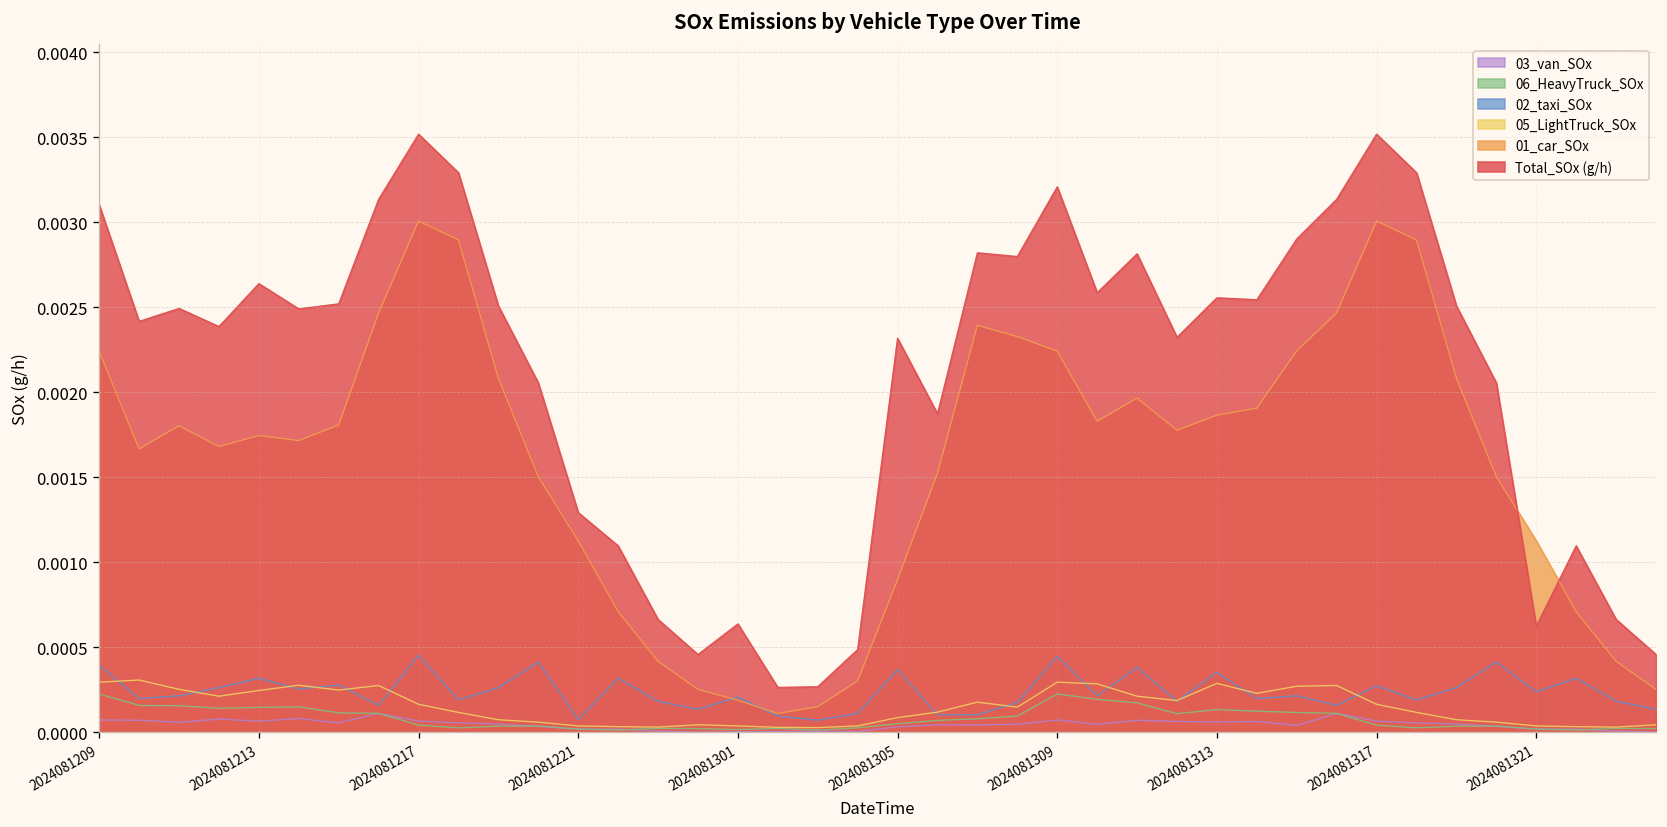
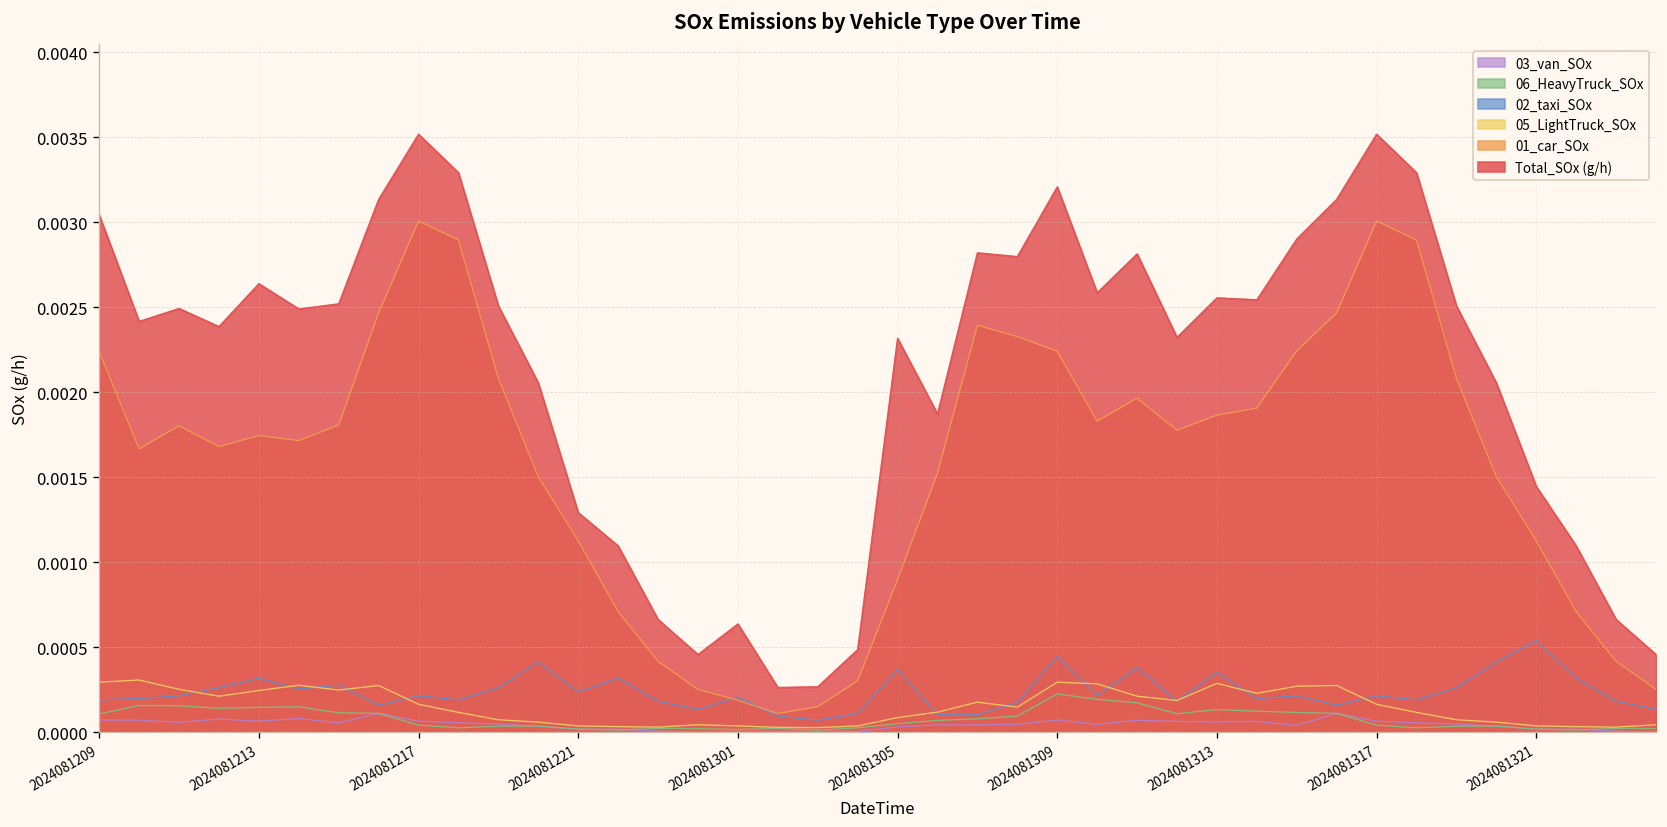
06_HeavyTruck_SOx, 2024081209: 0.00023 -> 0.00011
02_taxi_SOx, 2024081209: 0.00040 -> 0.00019
Total_SOx (g/h), 2024081209: 0.00310 -> 0.00304
02_taxi_SOx, 2024081217: 0.00045 -> 0.00021
02_taxi_SOx, 2024081221: 0.00008 -> 0.00024
02_taxi_SOx, 2024081317: 0.00027 -> 0.00021
02_taxi_SOx, 2024081321: 0.00024 -> 0.00054
Total_SOx (g/h), 2024081321: 0.00062 -> 0.00145
